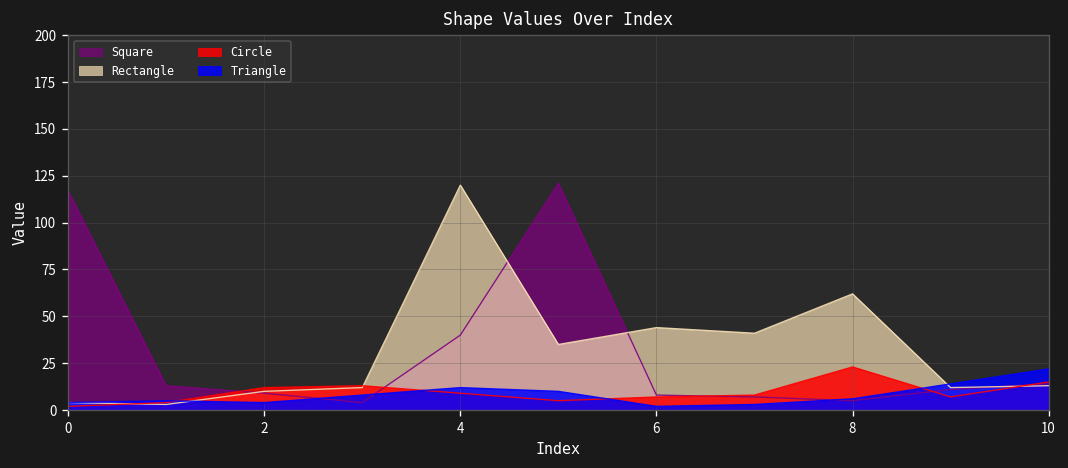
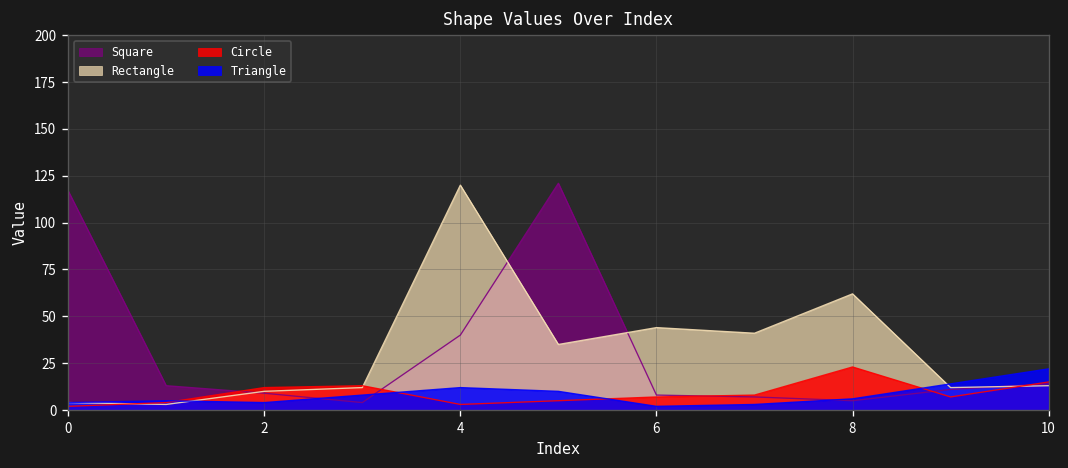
Circle, 4: 9 -> 3
